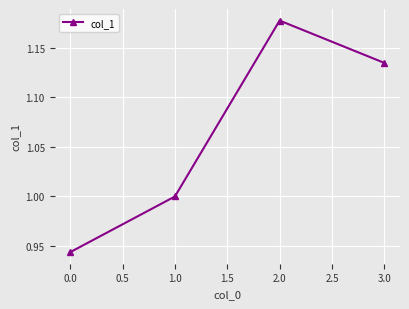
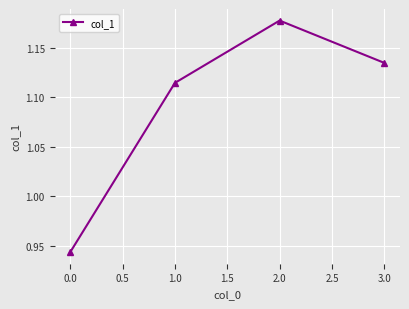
1.0: 1.00 -> 1.11
